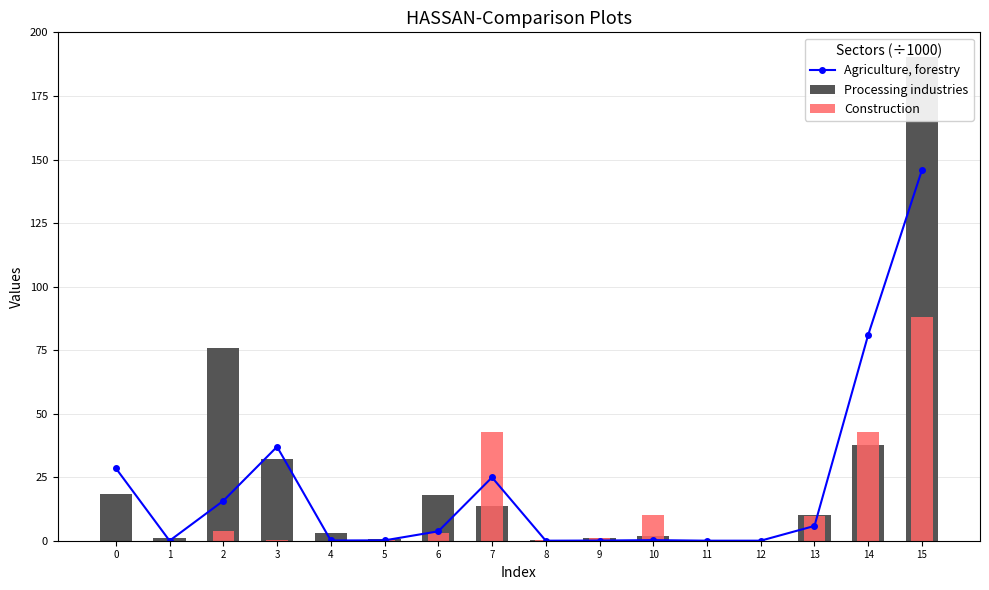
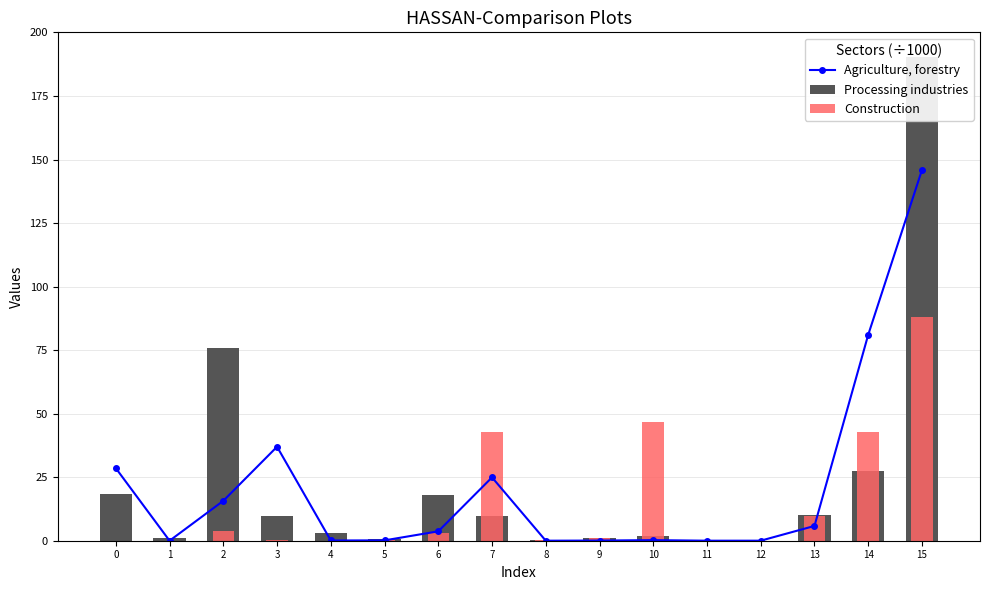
Processing industries, 3: 32 -> 10
Processing industries, 7: 14 -> 10
Construction, 10: 10 -> 47
Processing industries, 14: 38 -> 27
